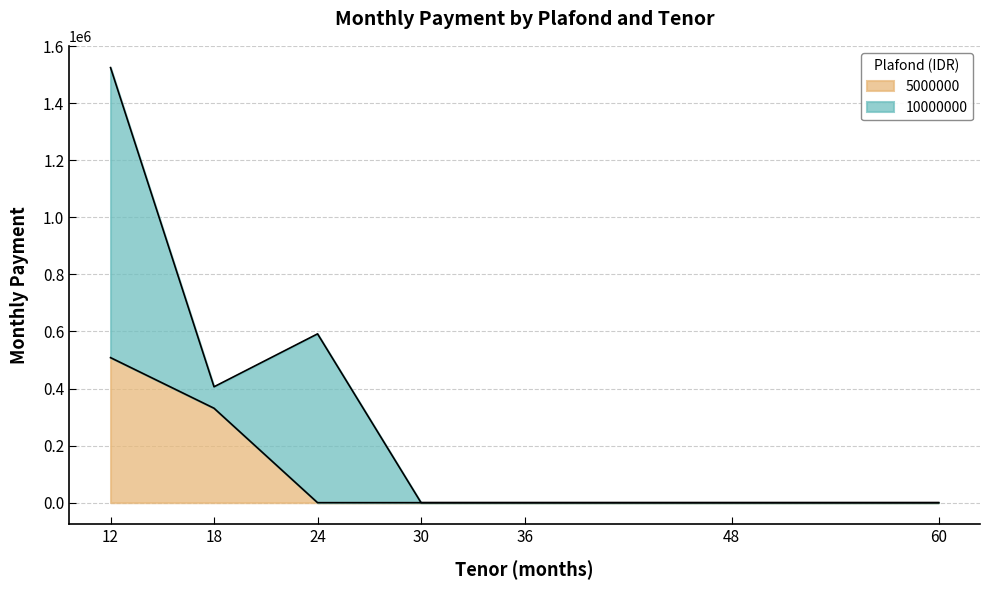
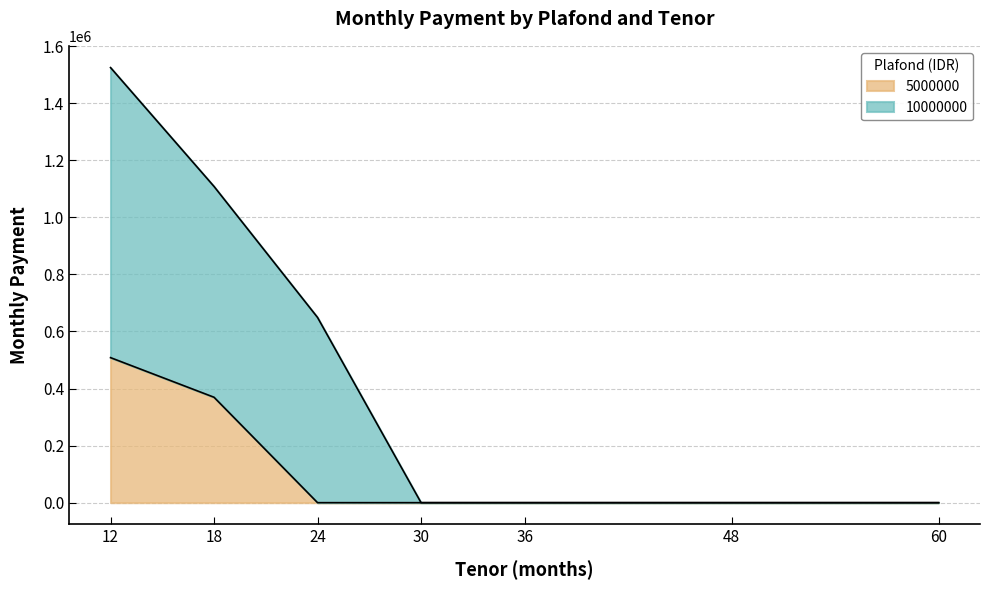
5000000, 18: 330000 -> 370000
10000000, 18: 80000 -> 740000
10000000, 24: 590000 -> 650000
